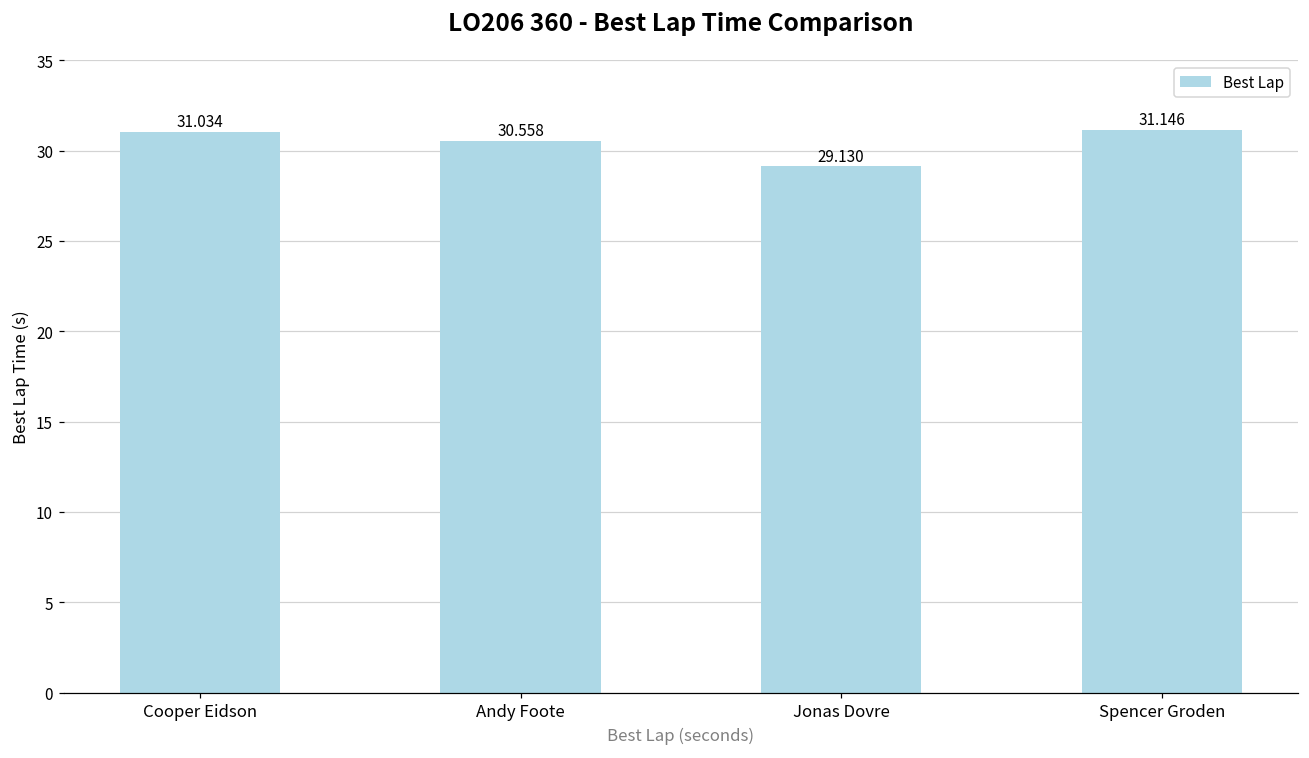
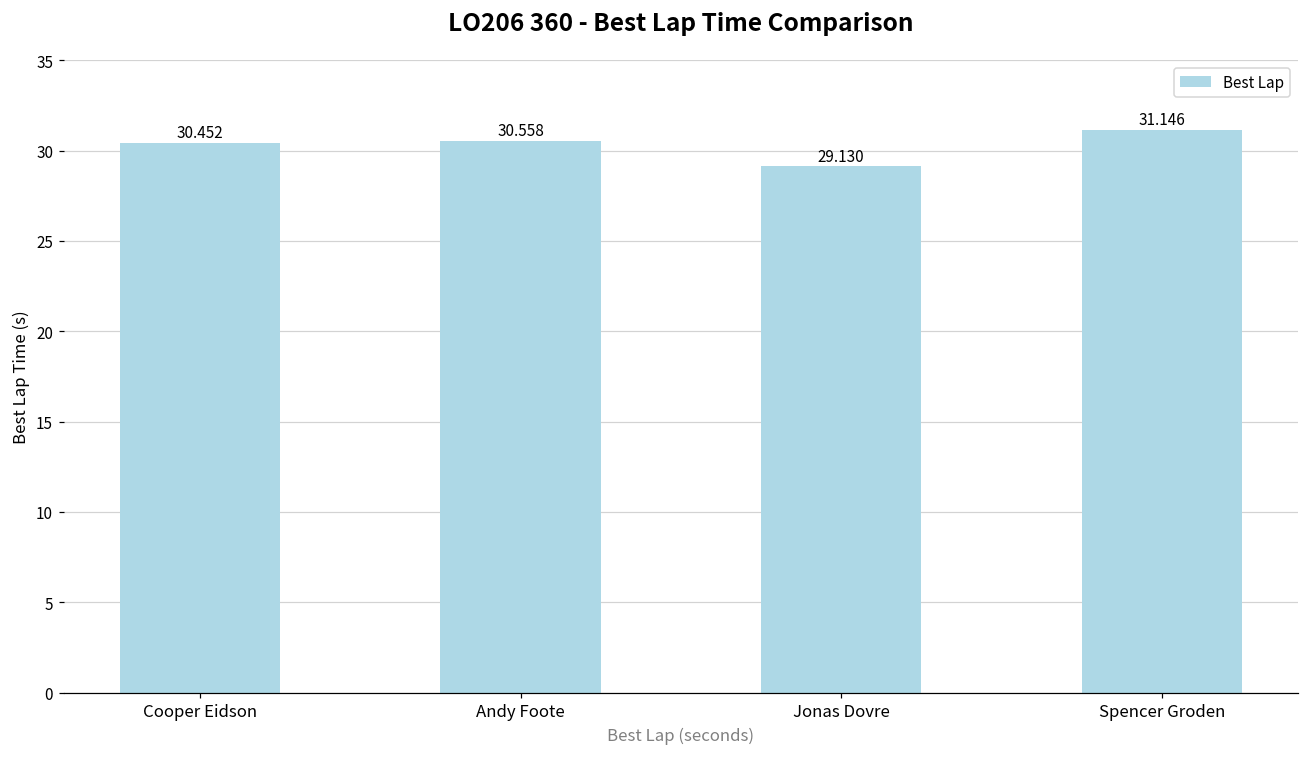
Cooper Eidson: 31.034 -> 30.452
